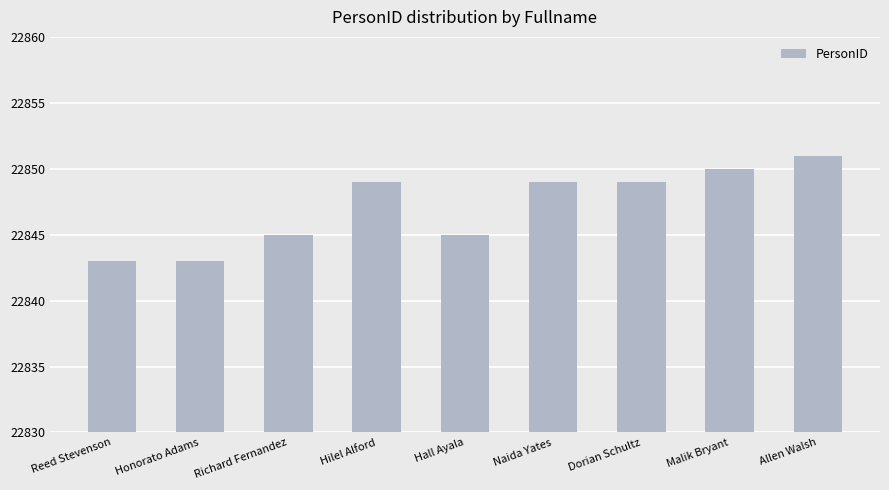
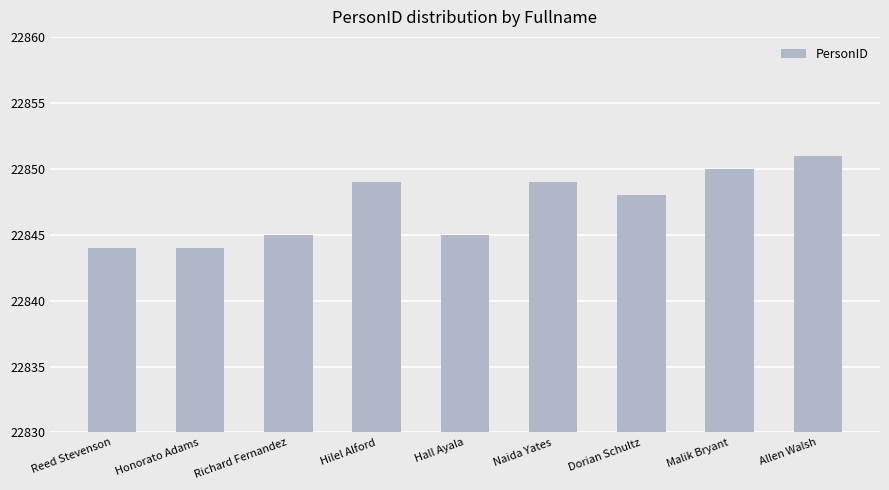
Reed Stevenson: 22843 -> 22844
Honorato Adams: 22843 -> 22844
Dorian Schultz: 22849 -> 22848
